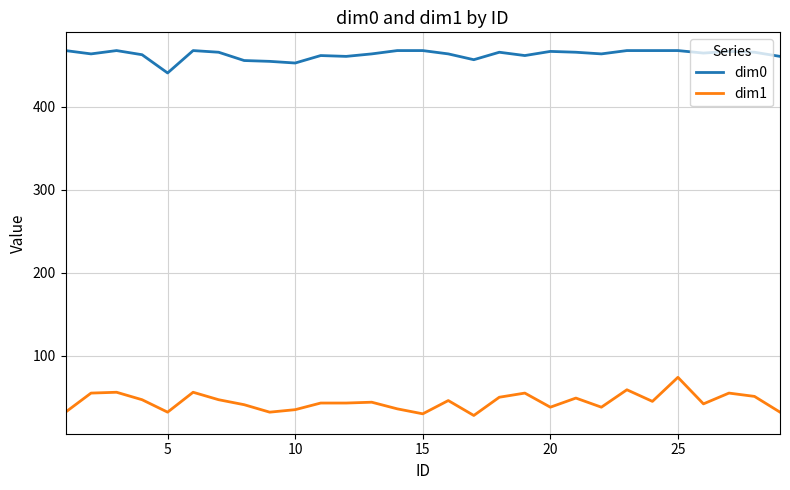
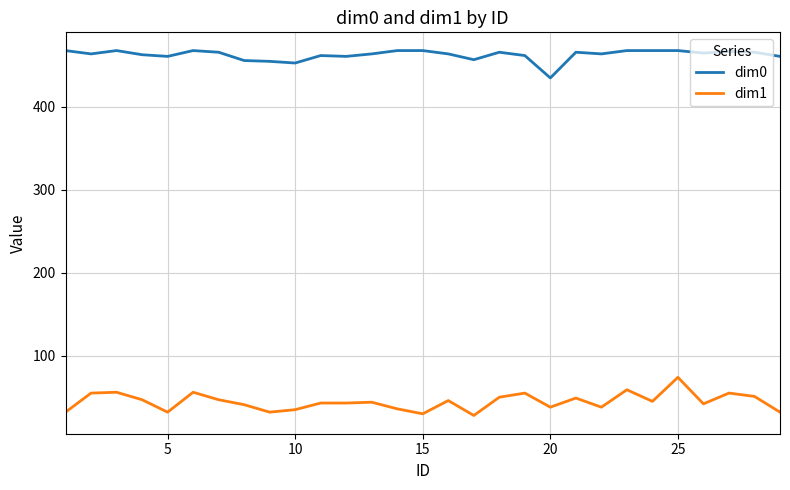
dim0, 5: 440 -> 460
dim0, 20: 470 -> 440
